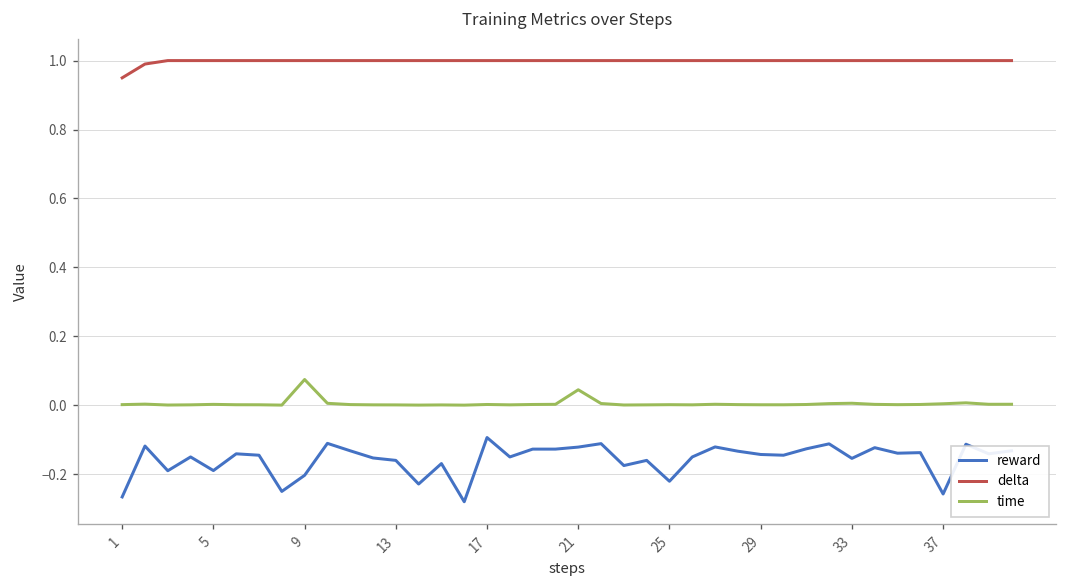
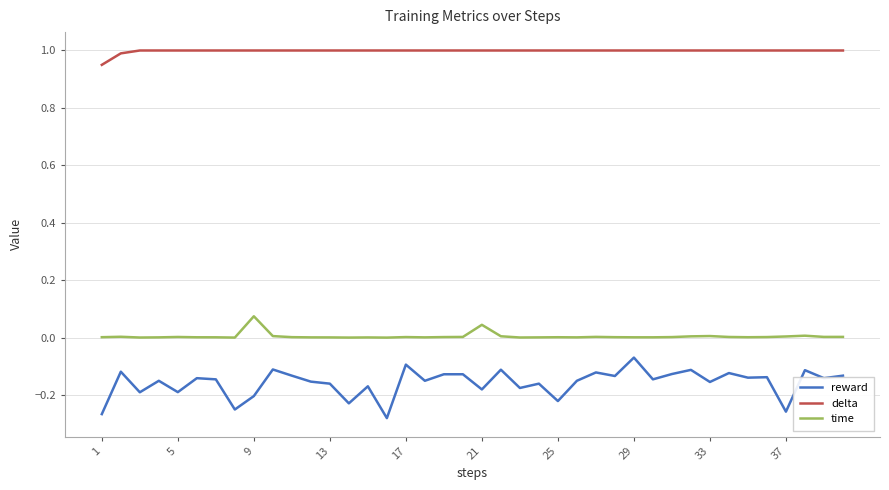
reward, 21: -0.12 -> -0.18
reward, 29: -0.14 -> -0.07
